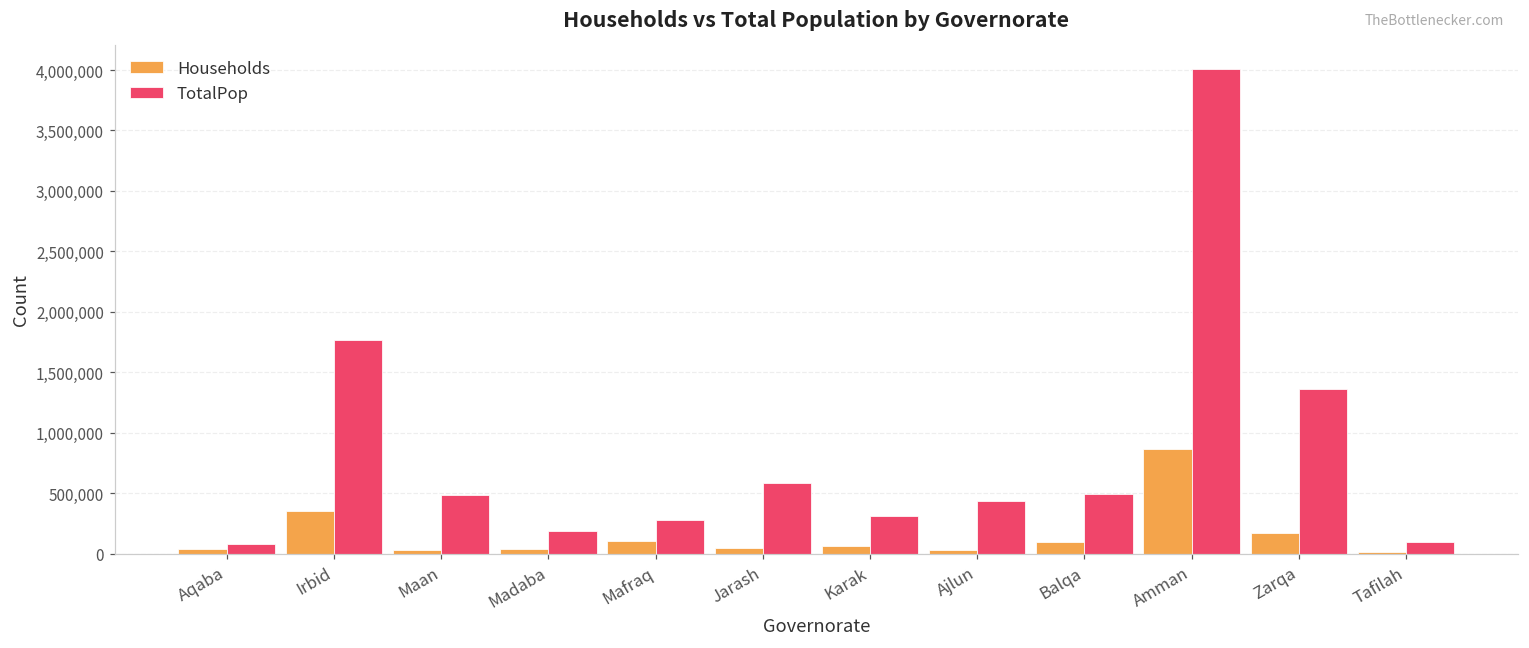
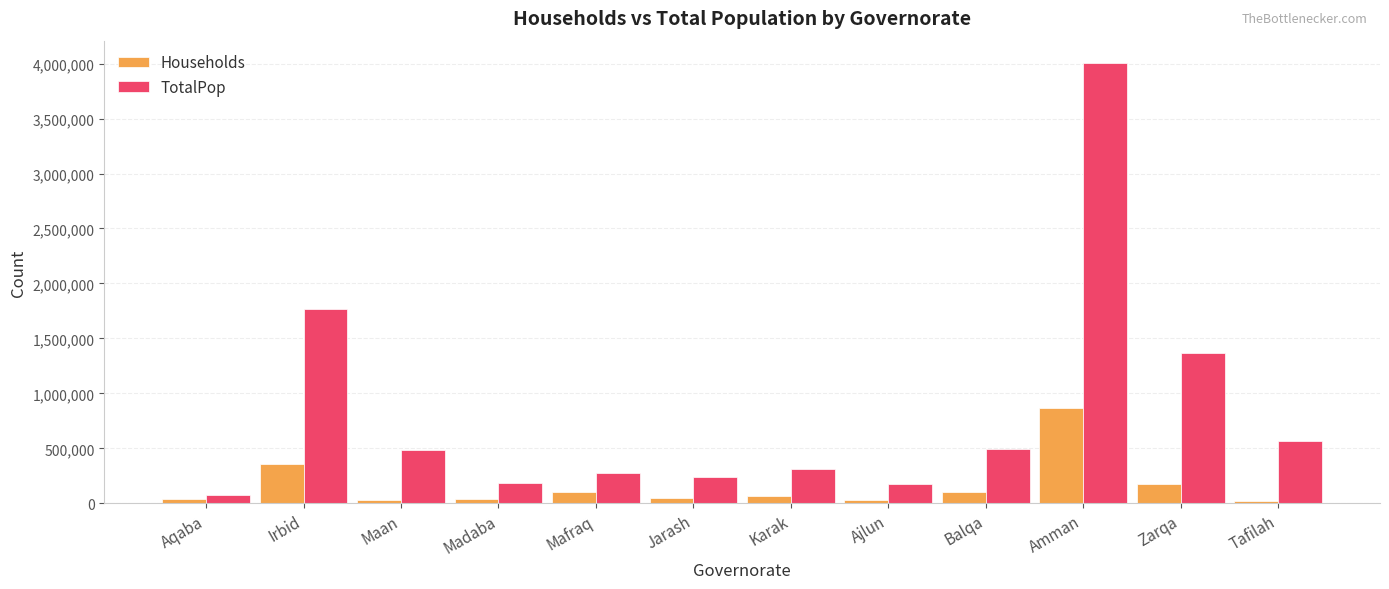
TotalPop, Jarash: 580,000 -> 240,000
TotalPop, Ajlun: 440,000 -> 180,000
TotalPop, Tafilah: 100,000 -> 570,000
